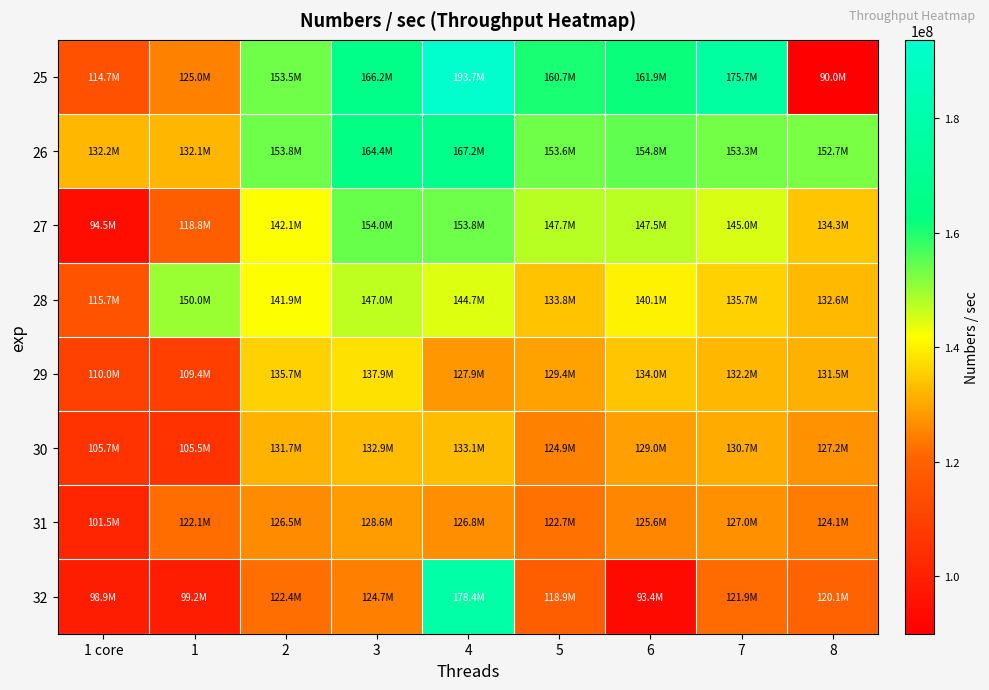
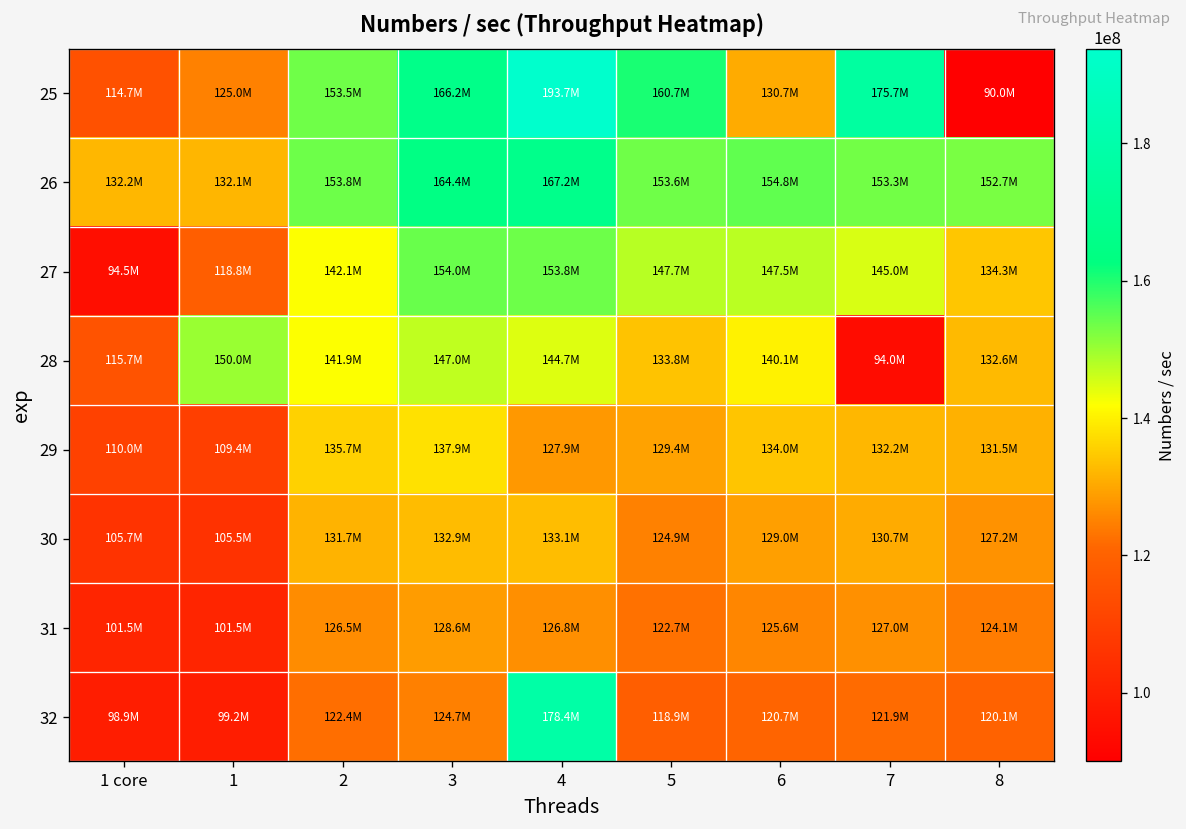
25, 6: 161.9M -> 130.7M
28, 7: 135.7M -> 94.0M
31, 1: 122.1M -> 101.5M
32, 6: 93.4M -> 120.7M
